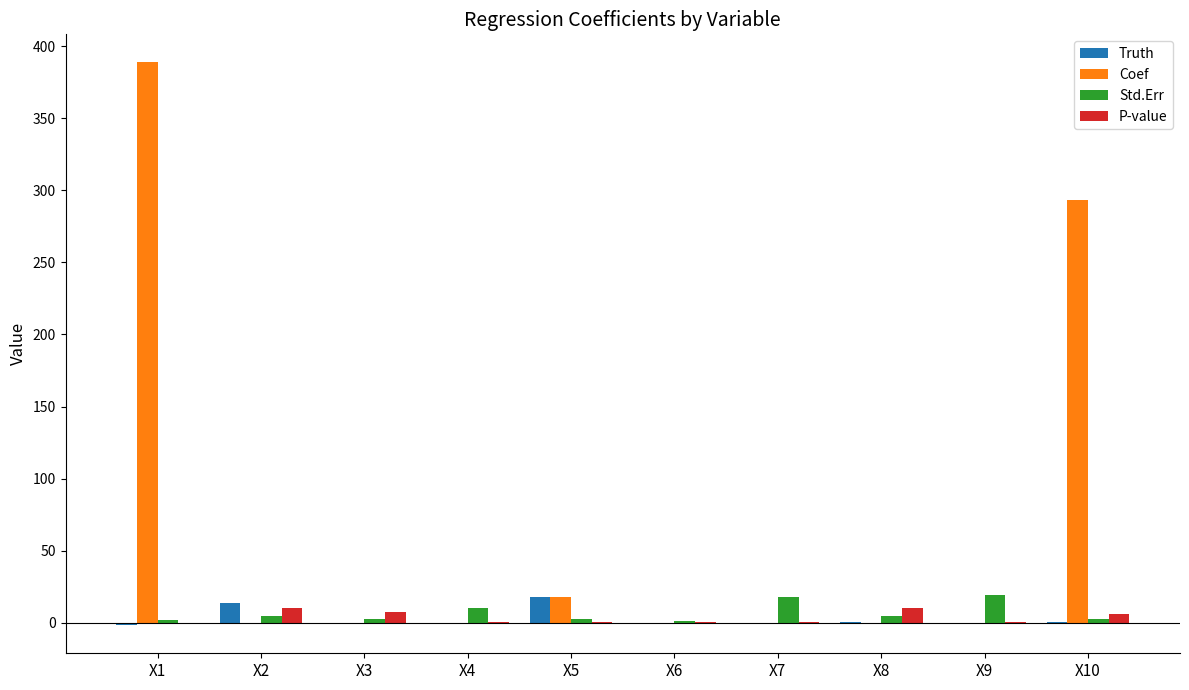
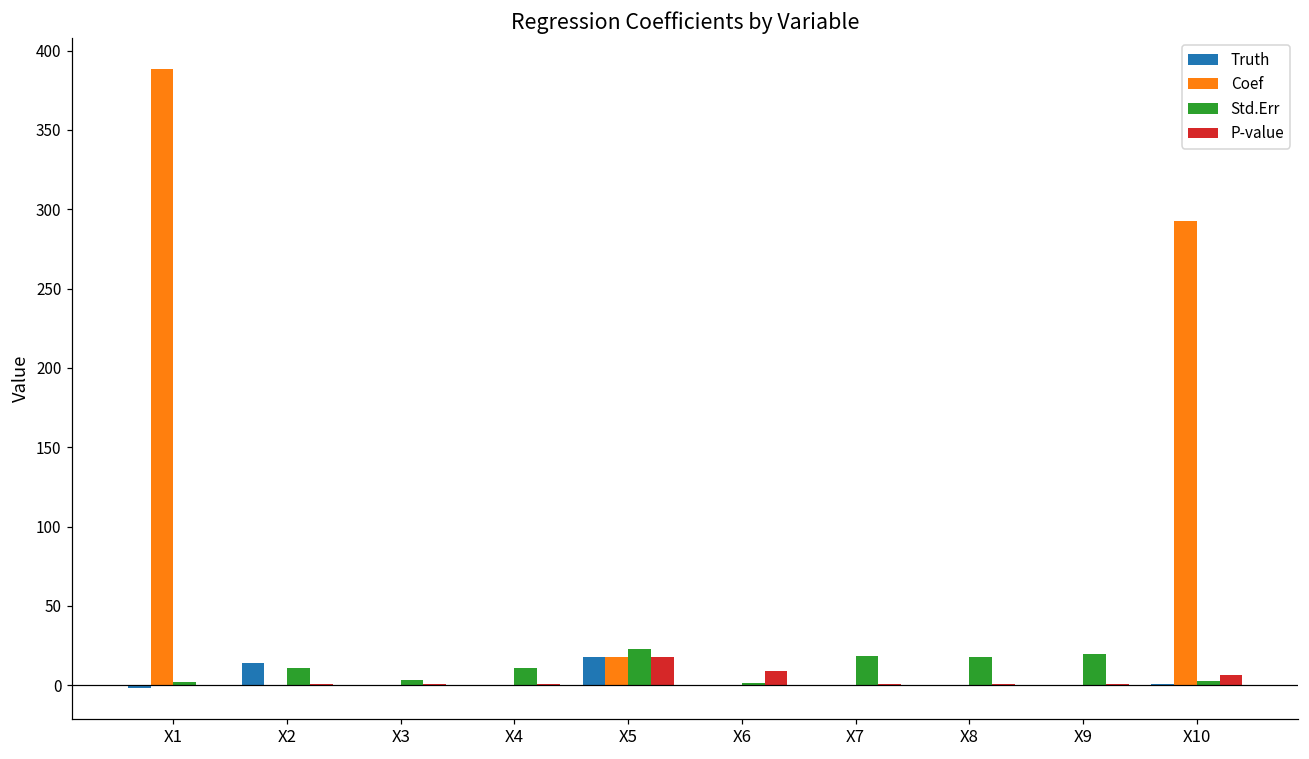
Std.Err, X2: 5 -> 11
P-value, X2: 10 -> 1
P-value, X3: 8 -> 1
Std.Err, X5: 3 -> 23
P-value, X5: 1 -> 18
P-value, X6: 1 -> 9
Std.Err, X8: 5 -> 18
P-value, X8: 11 -> 1
